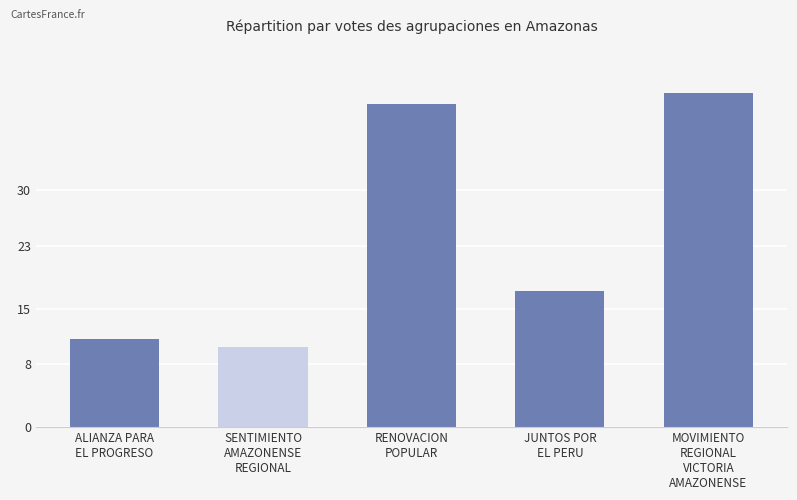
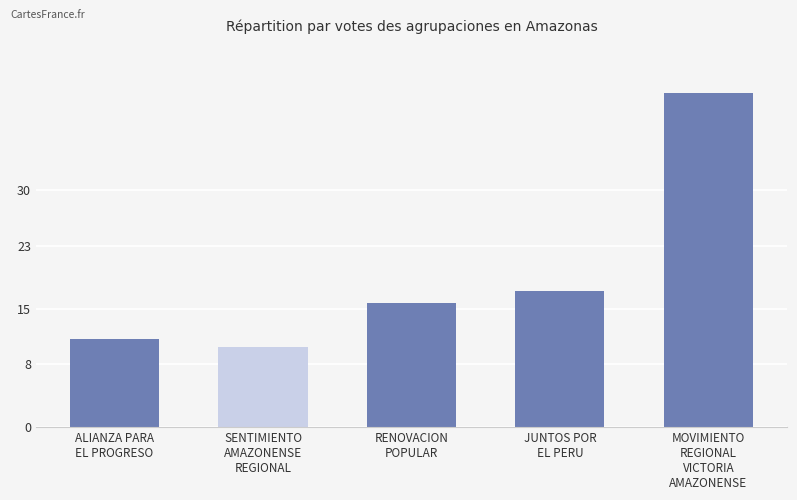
RENOVACION POPULAR: 41 -> 16
